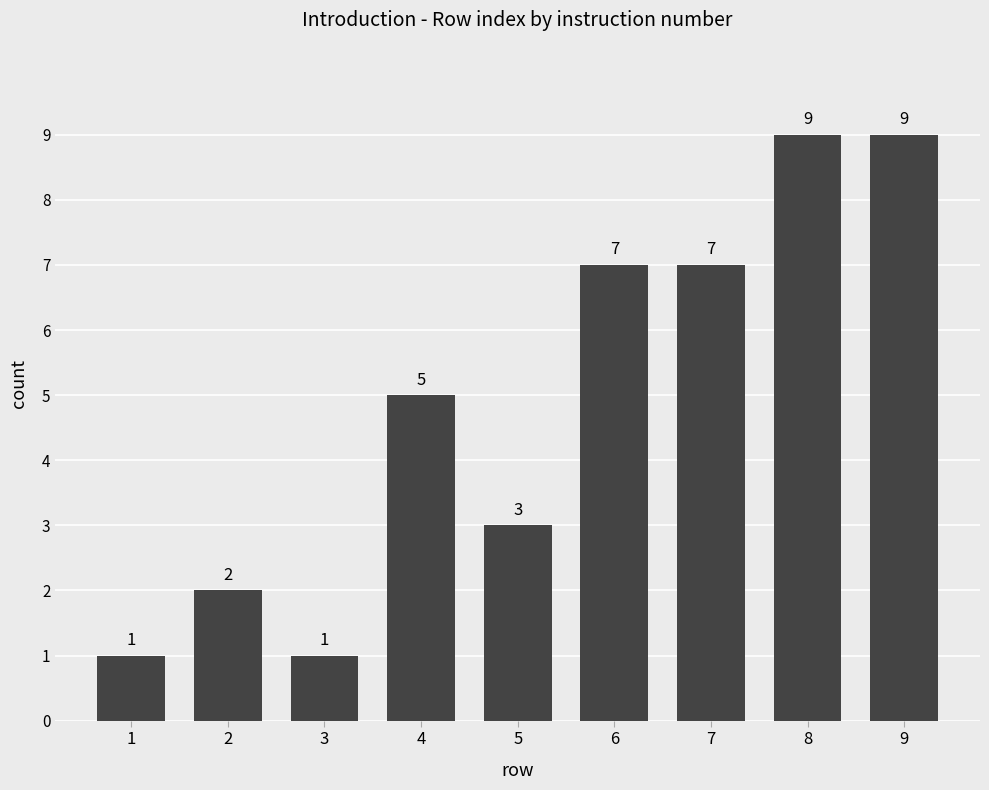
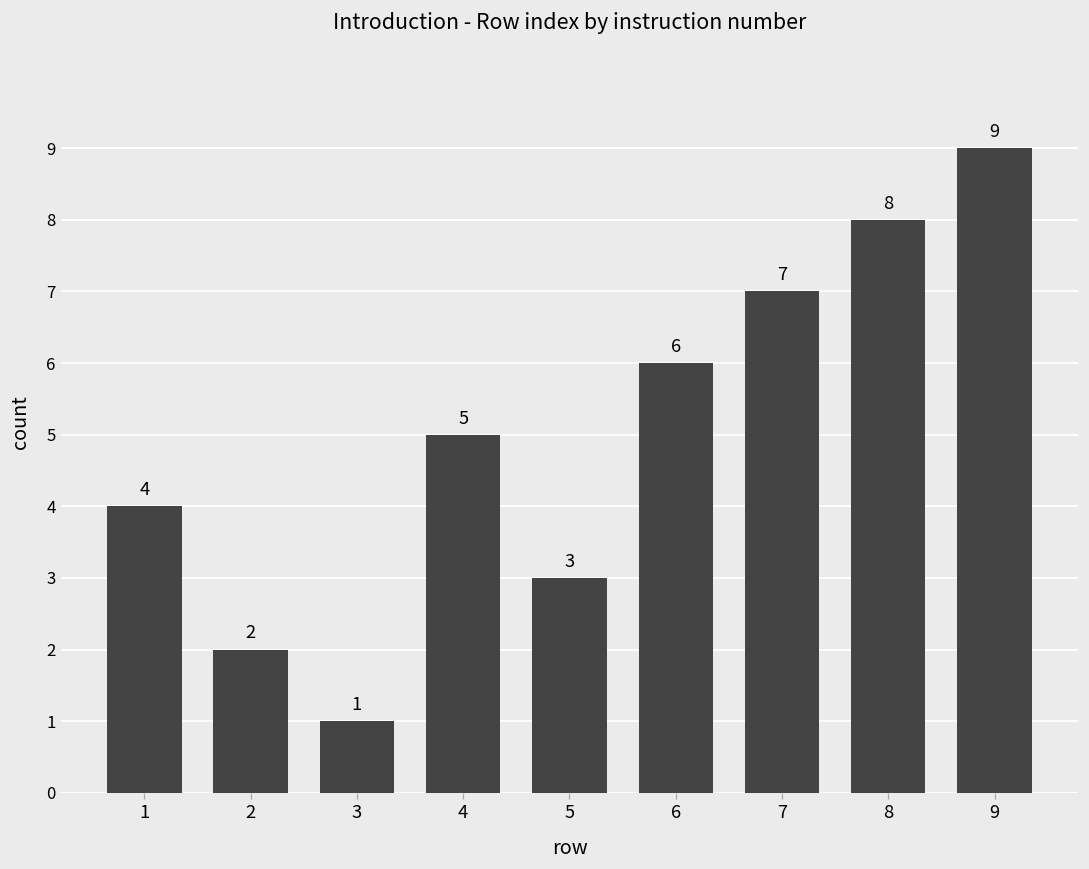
1: 1 -> 4
6: 7 -> 6
8: 9 -> 8
